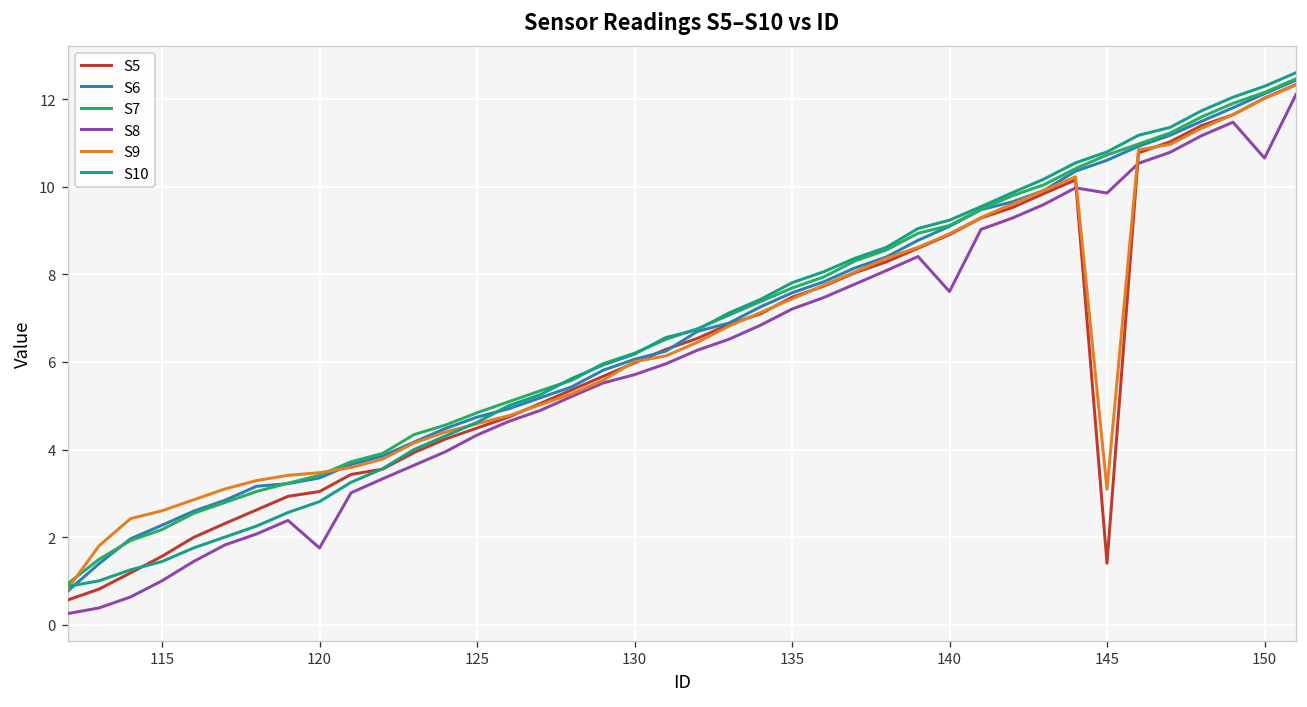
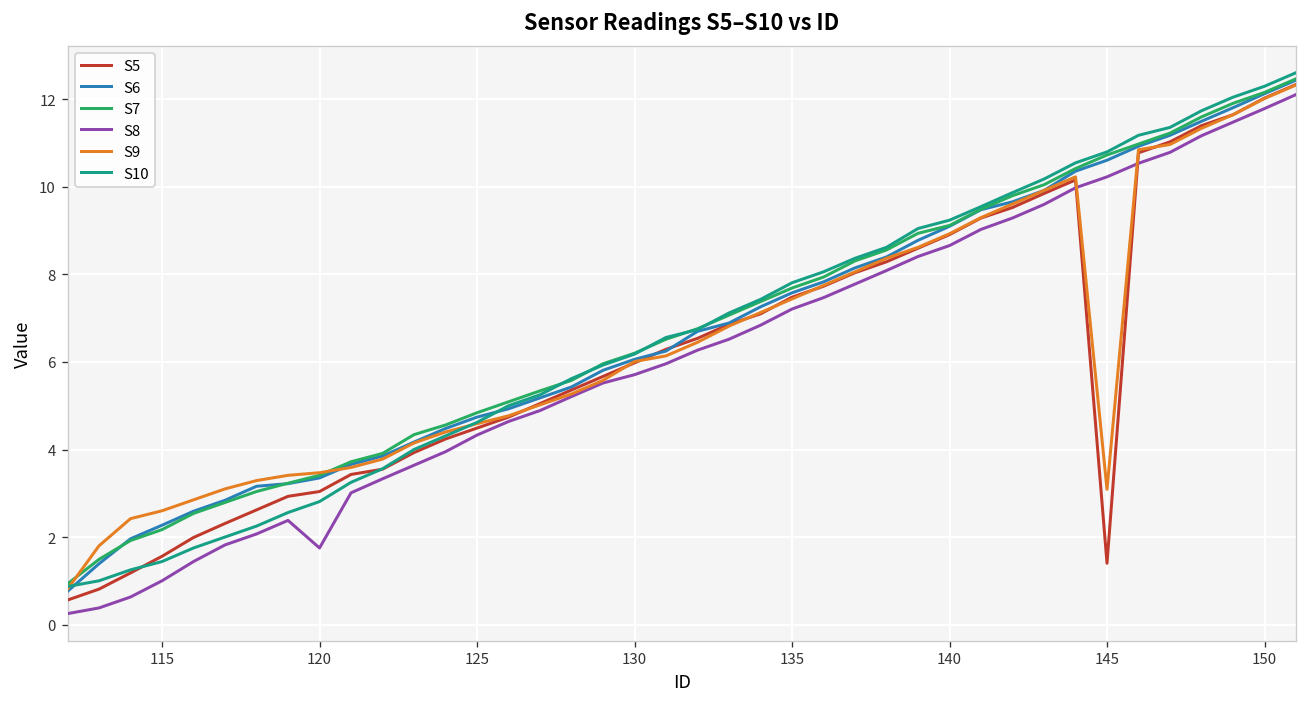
S8, 140: 7.6 -> 8.7
S8, 145: 9.9 -> 10.2
S8, 150: 10.7 -> 11.8
